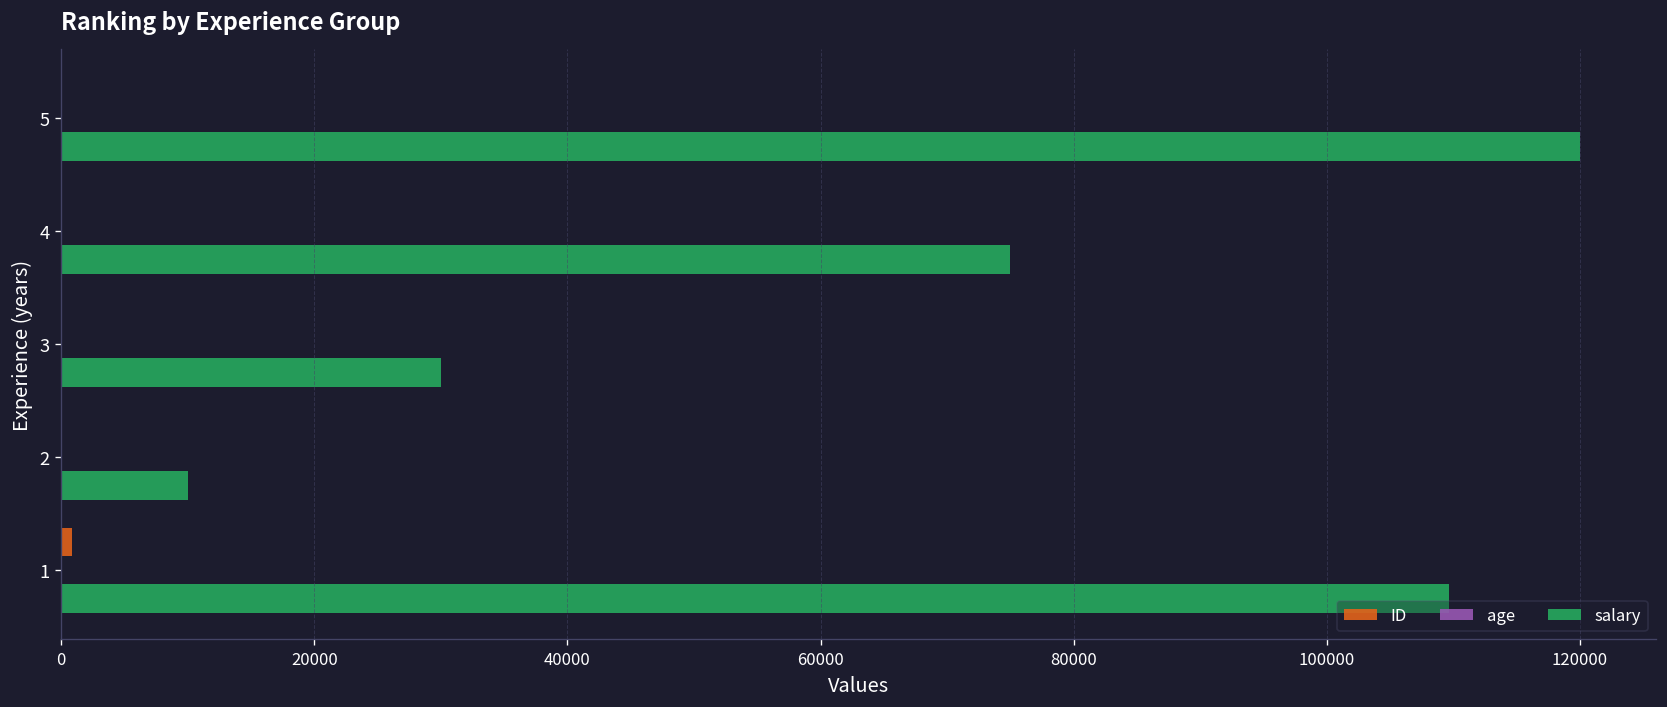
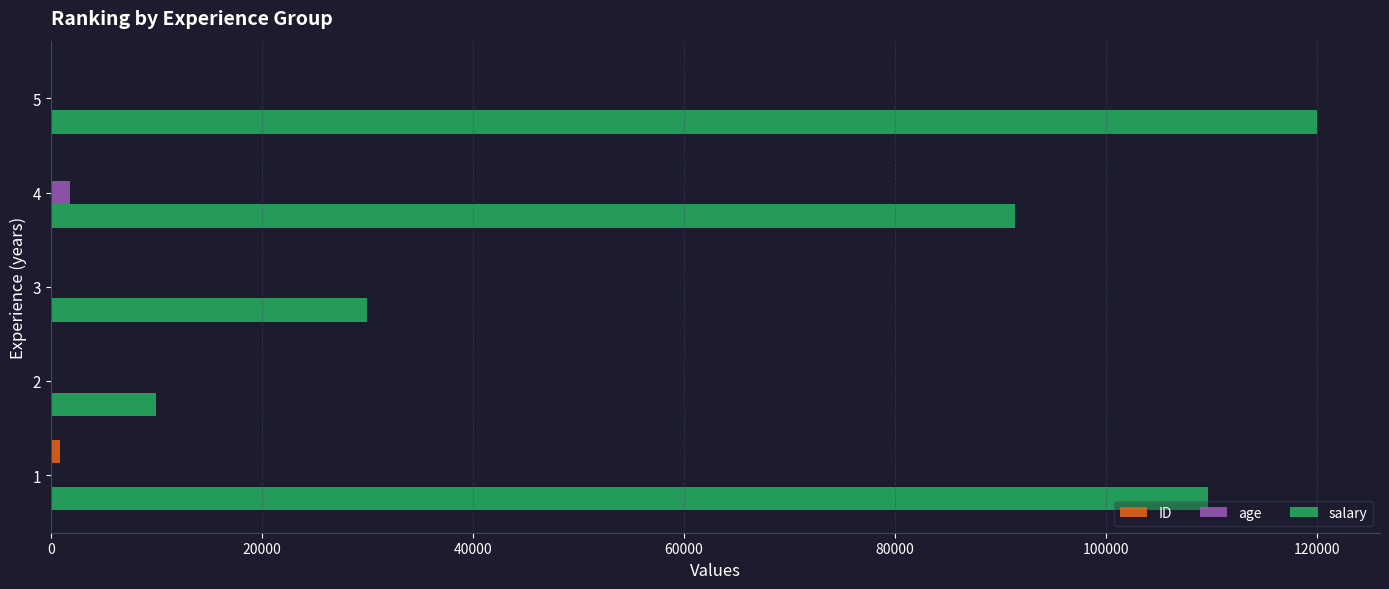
age, 4: 0 -> 1800
salary, 4: 75000 -> 91400
